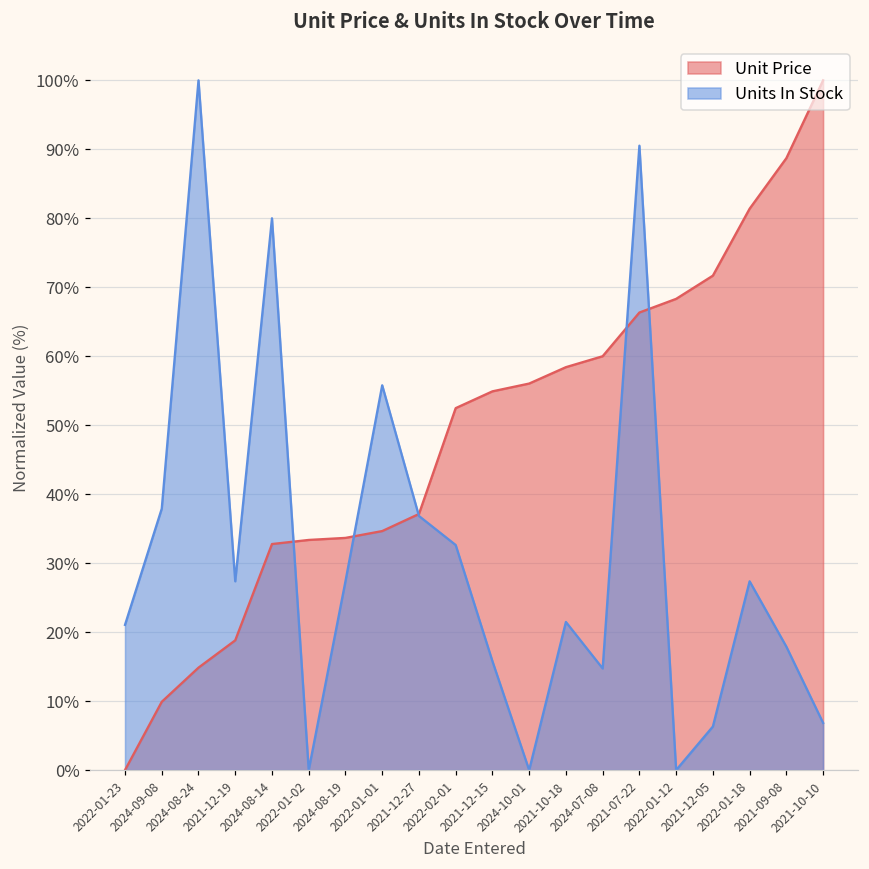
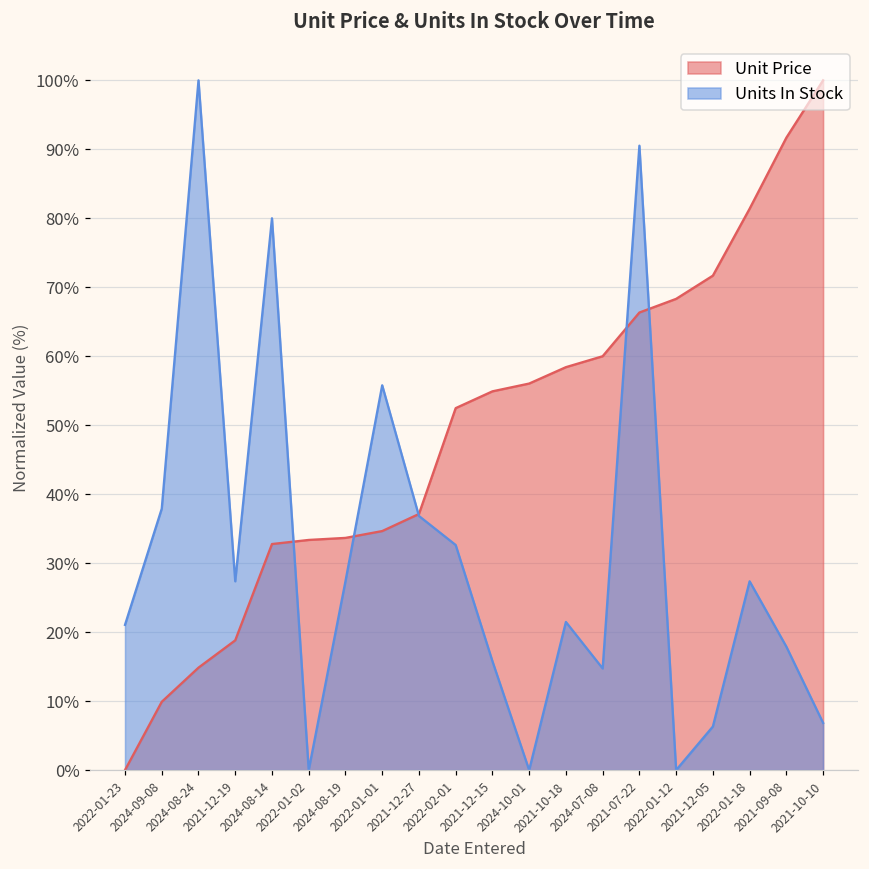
Unit Price, 2021-09-08: 89% -> 92%
